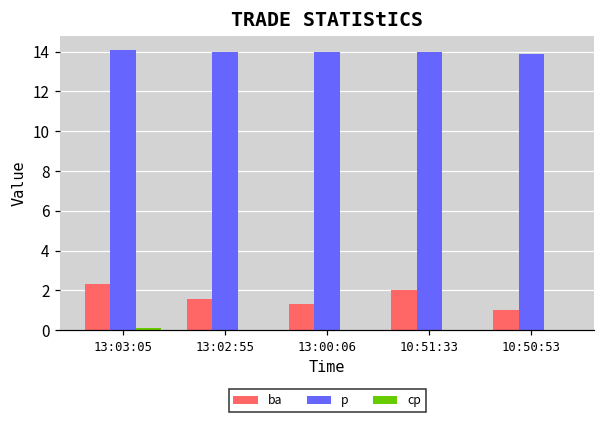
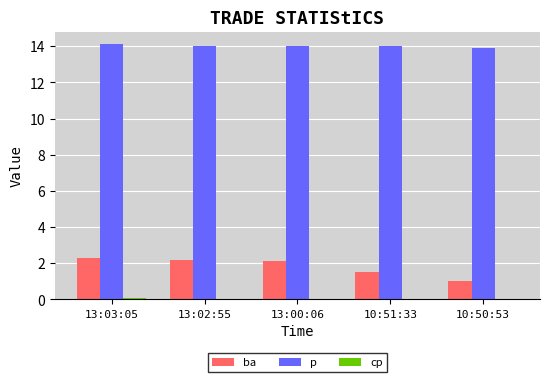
ba, 13:02:55: 1.6 -> 2.2
ba, 13:00:06: 1.3 -> 2.1
ba, 10:51:33: 2.0 -> 1.5
